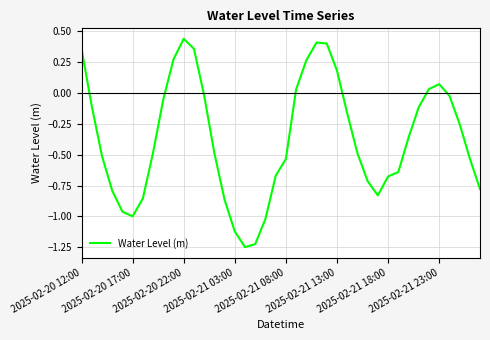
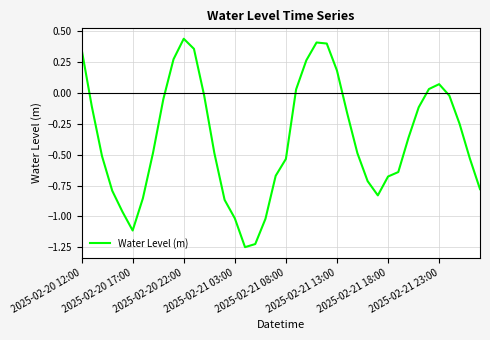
2025-02-20 17:00: -1.00 -> -1.11
2025-02-21 03:00: -1.12 -> -1.01
